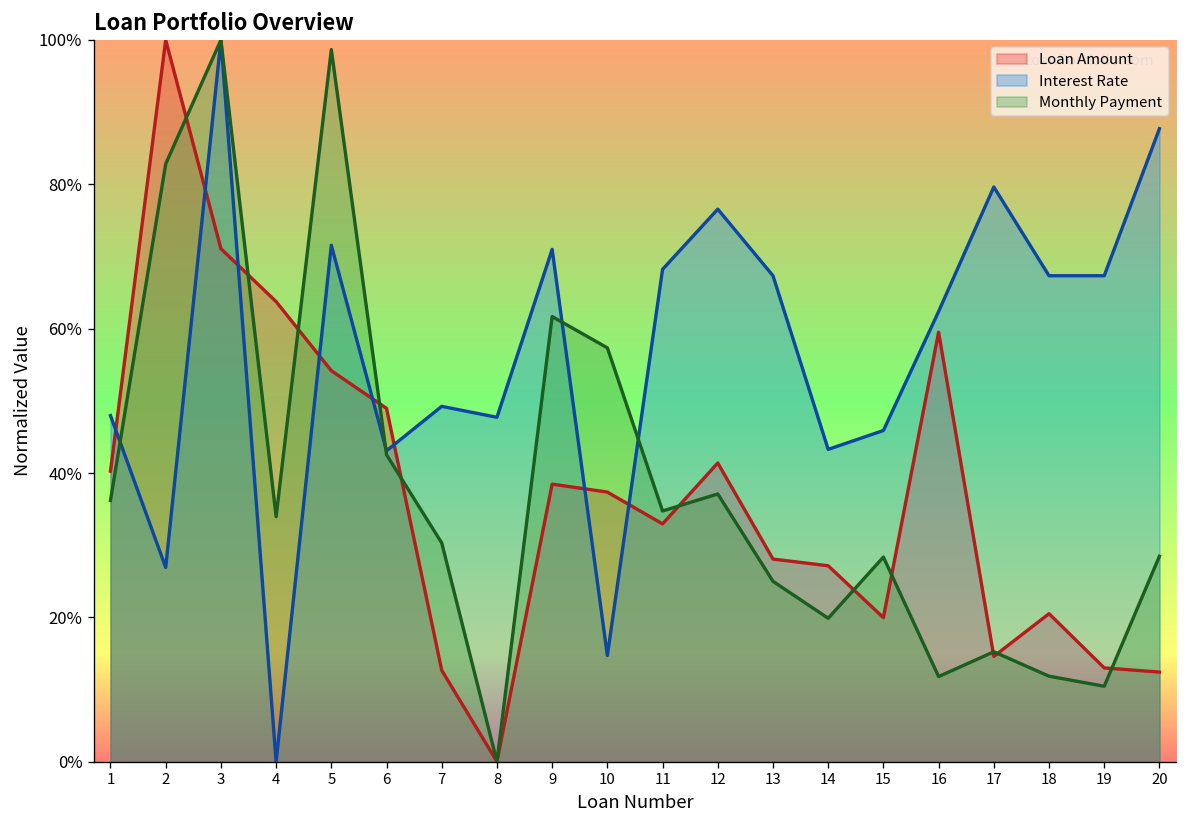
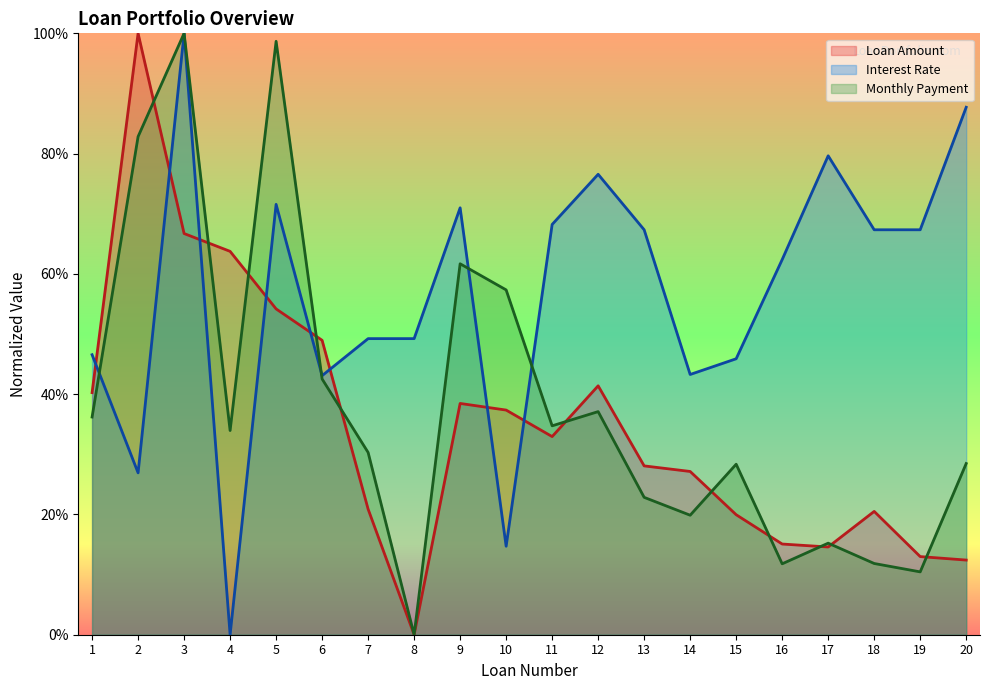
Interest Rate, 1: 48% -> 47%
Loan Amount, 3: 71% -> 67%
Loan Amount, 7: 13% -> 21%
Interest Rate, 8: 48% -> 49%
Monthly Payment, 13: 25% -> 23%
Loan Amount, 16: 60% -> 15%
